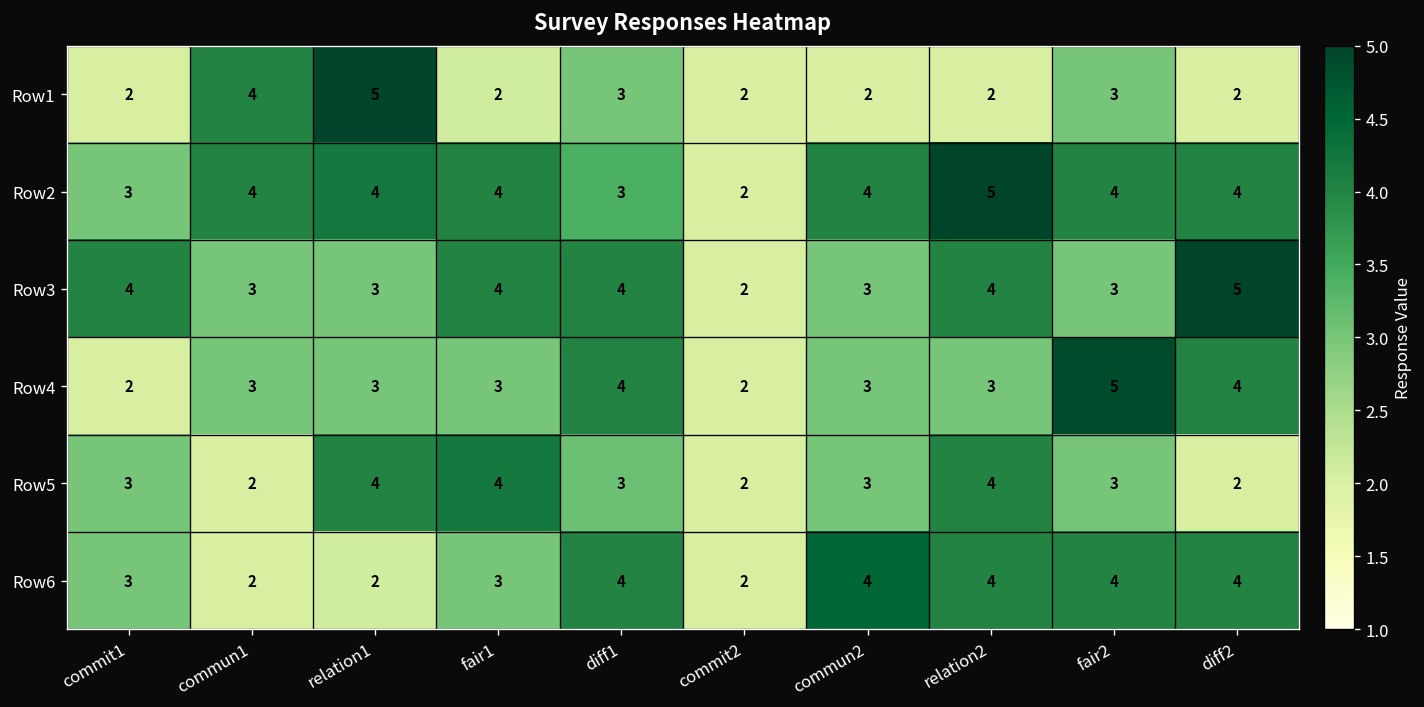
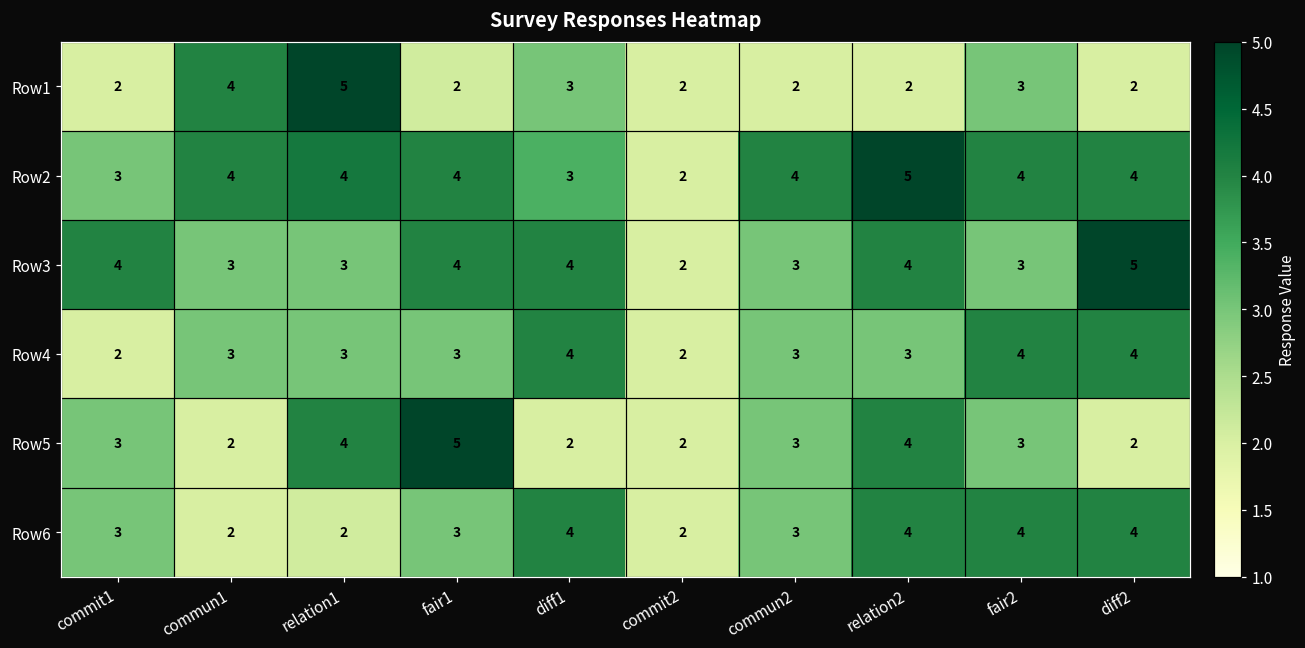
Row4, fair2: 5 -> 4
Row5, fair1: 4 -> 5
Row5, diff1: 3 -> 2
Row6, commun2: 4 -> 3
